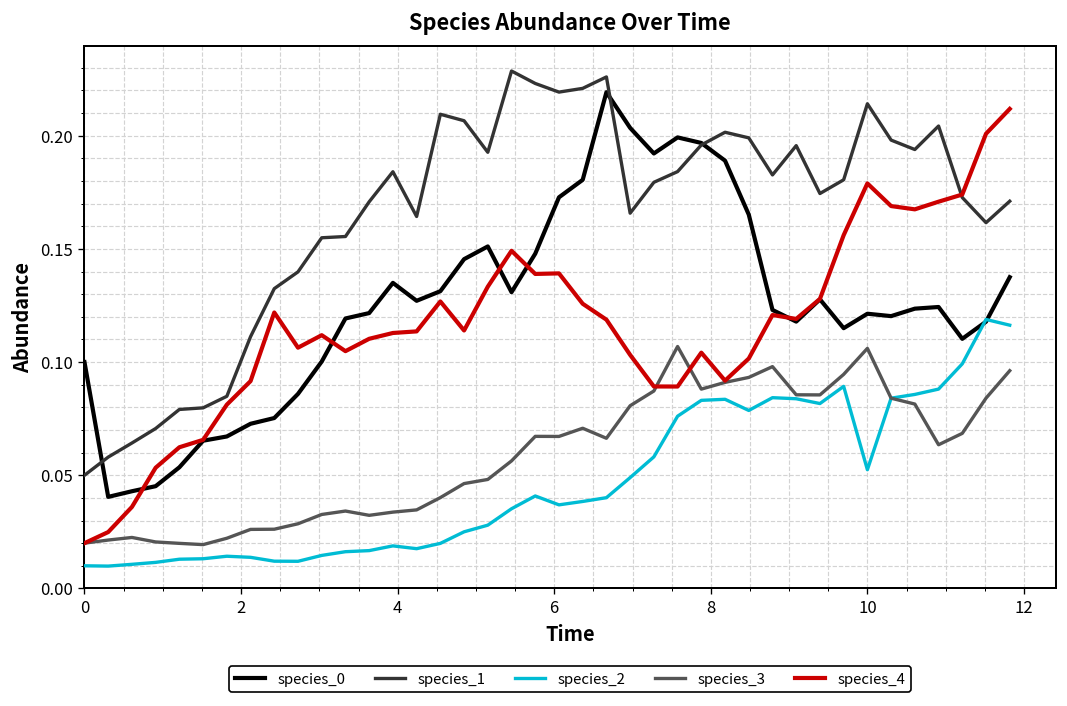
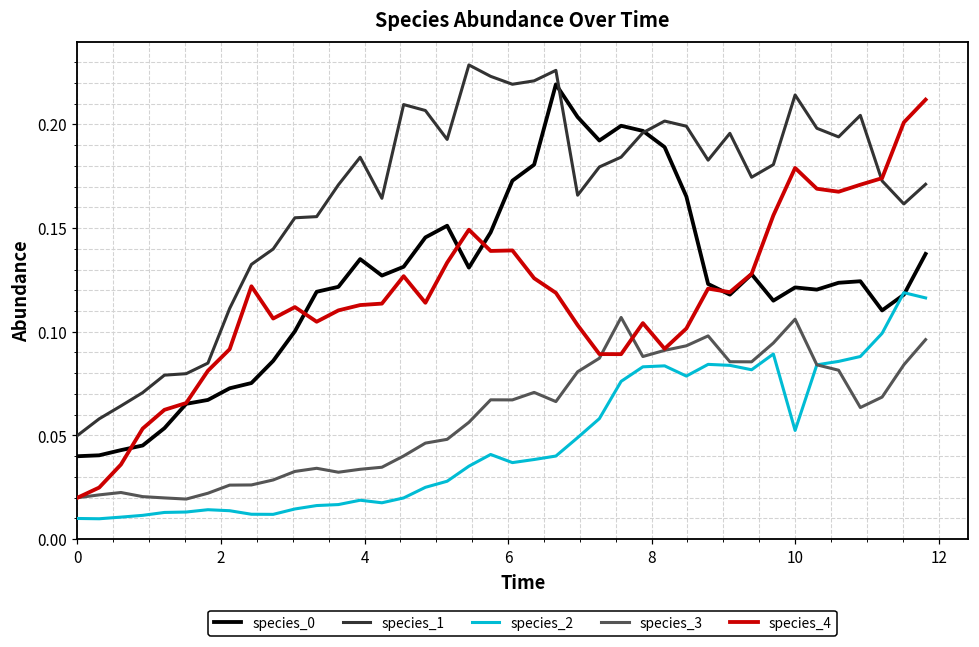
species_0, 0: 0.10 -> 0.04
